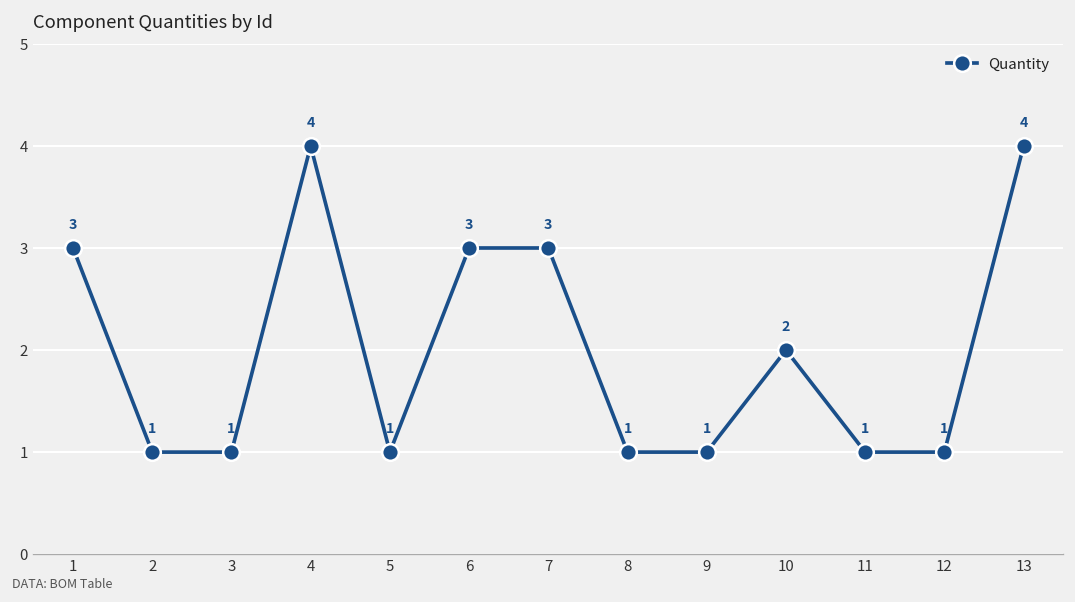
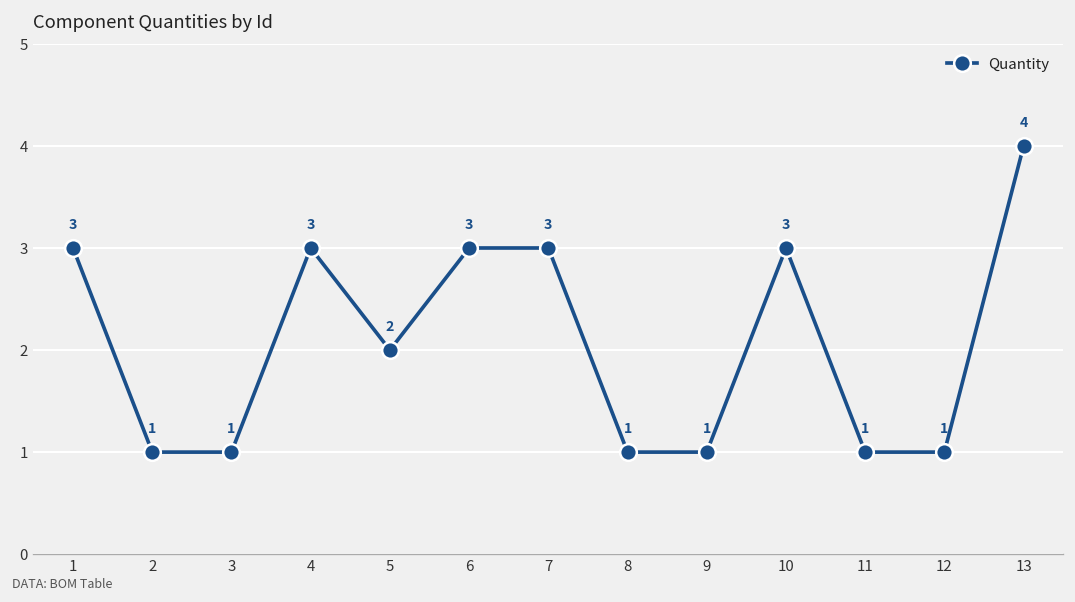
4: 4 -> 3
5: 1 -> 2
10: 2 -> 3
